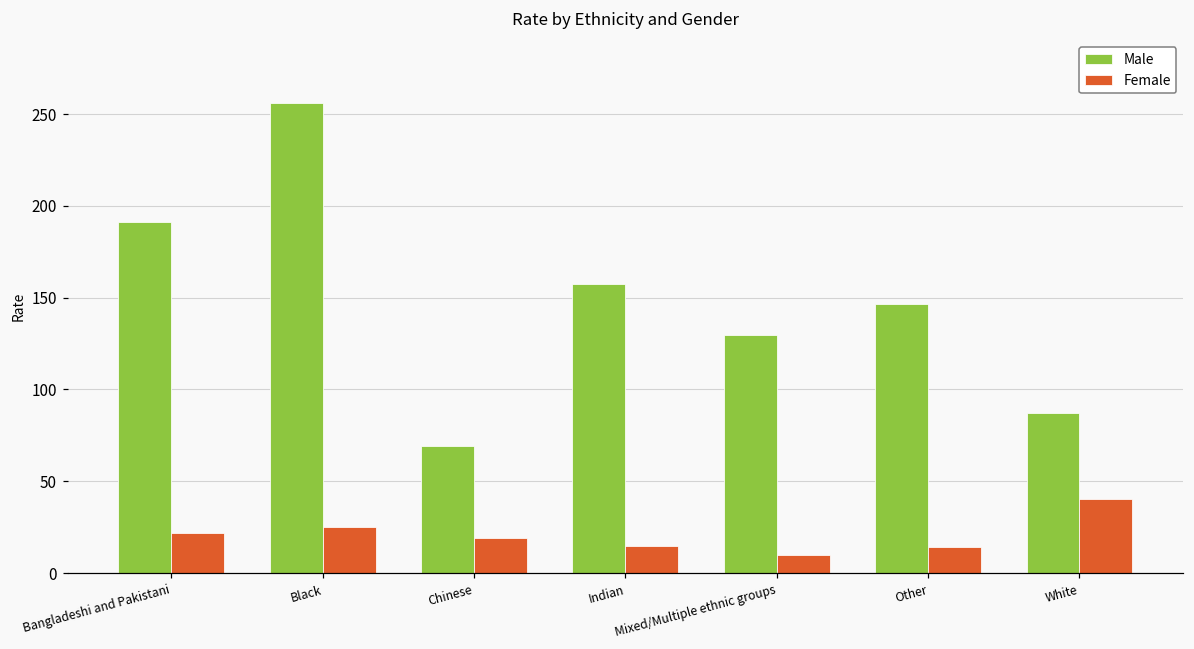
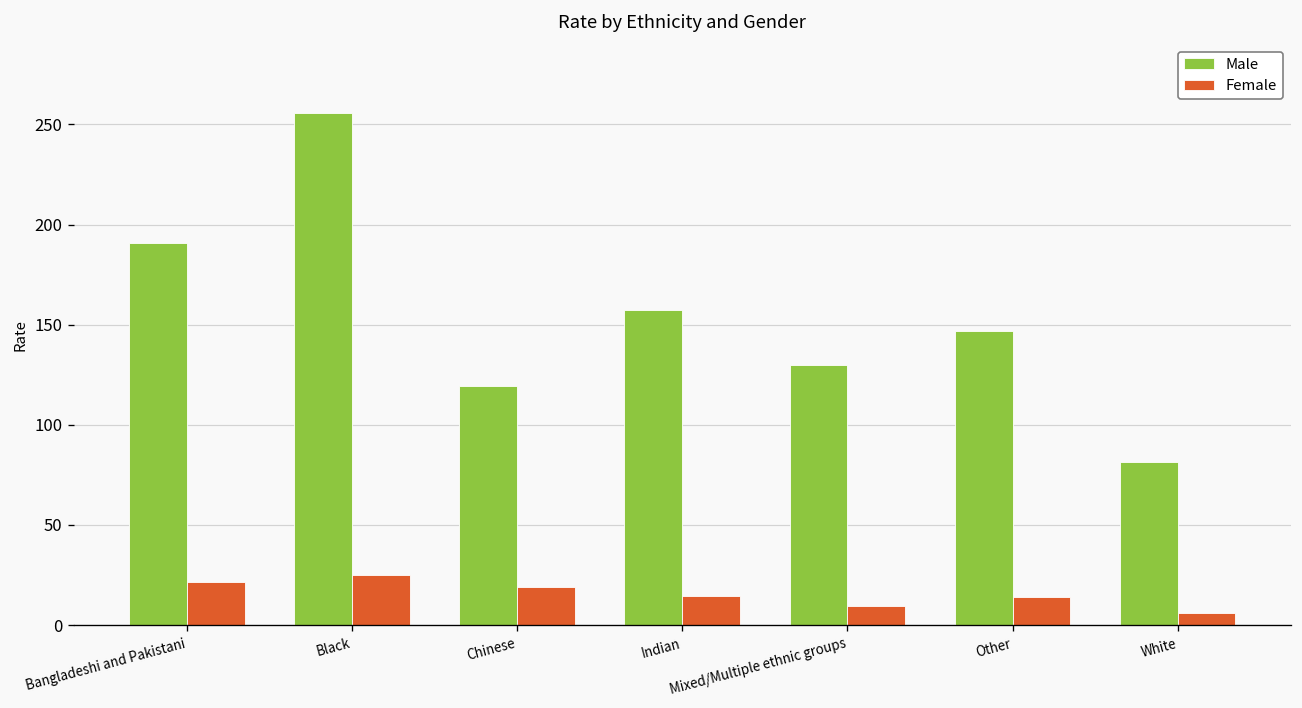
Male, Chinese: 69 -> 119
Male, White: 87 -> 82
Female, White: 40 -> 6
